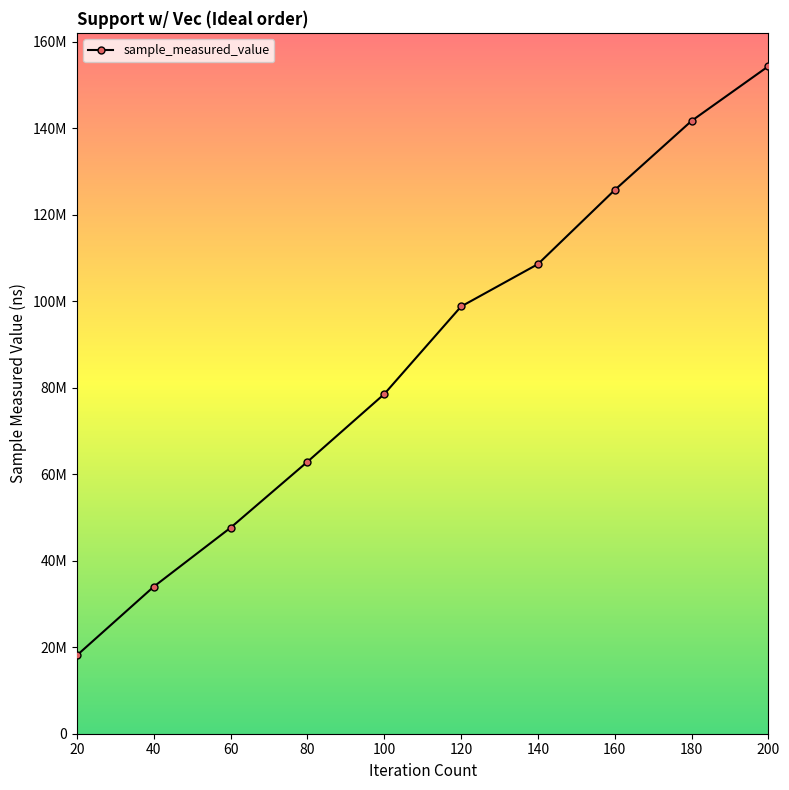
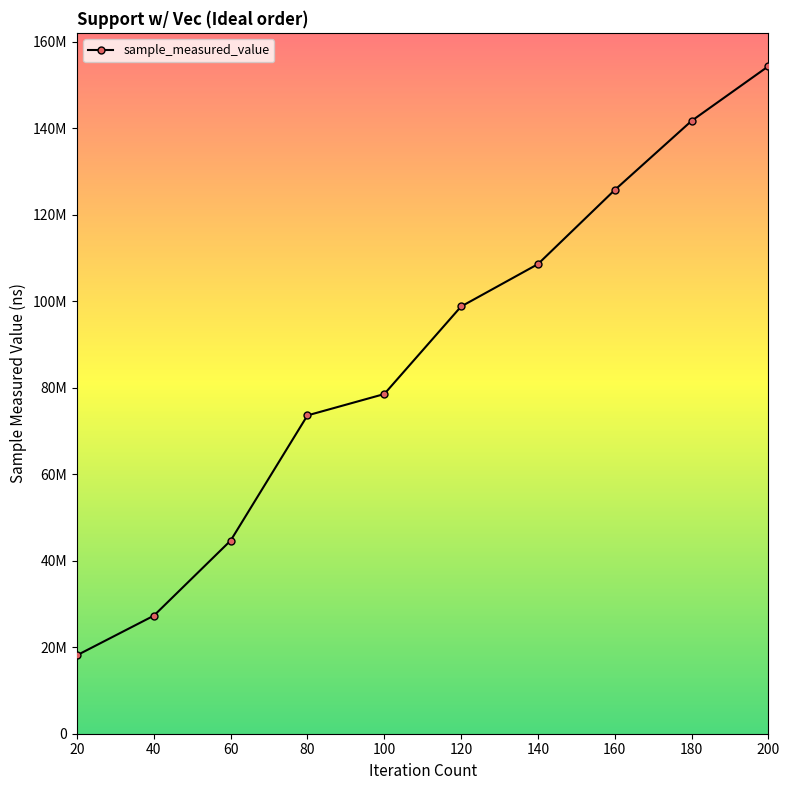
40: 34000000 -> 27000000
60: 48000000 -> 45000000
80: 63000000 -> 74000000
